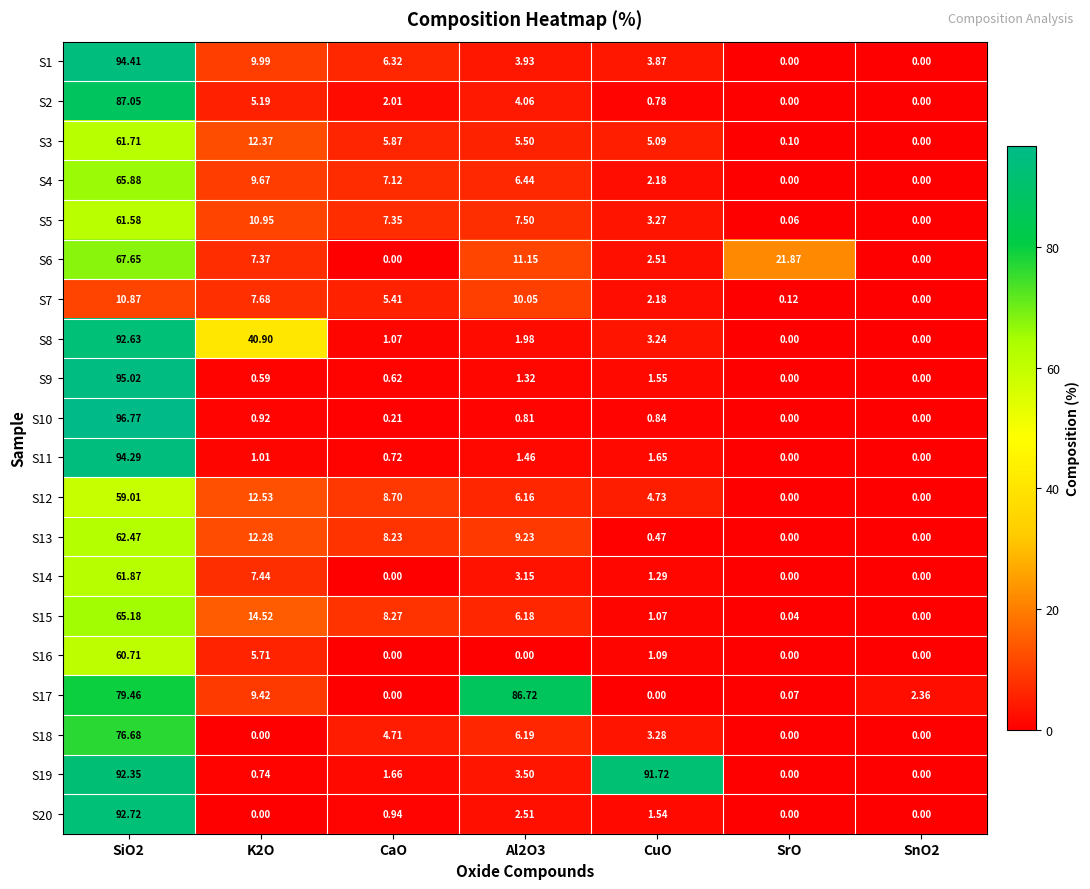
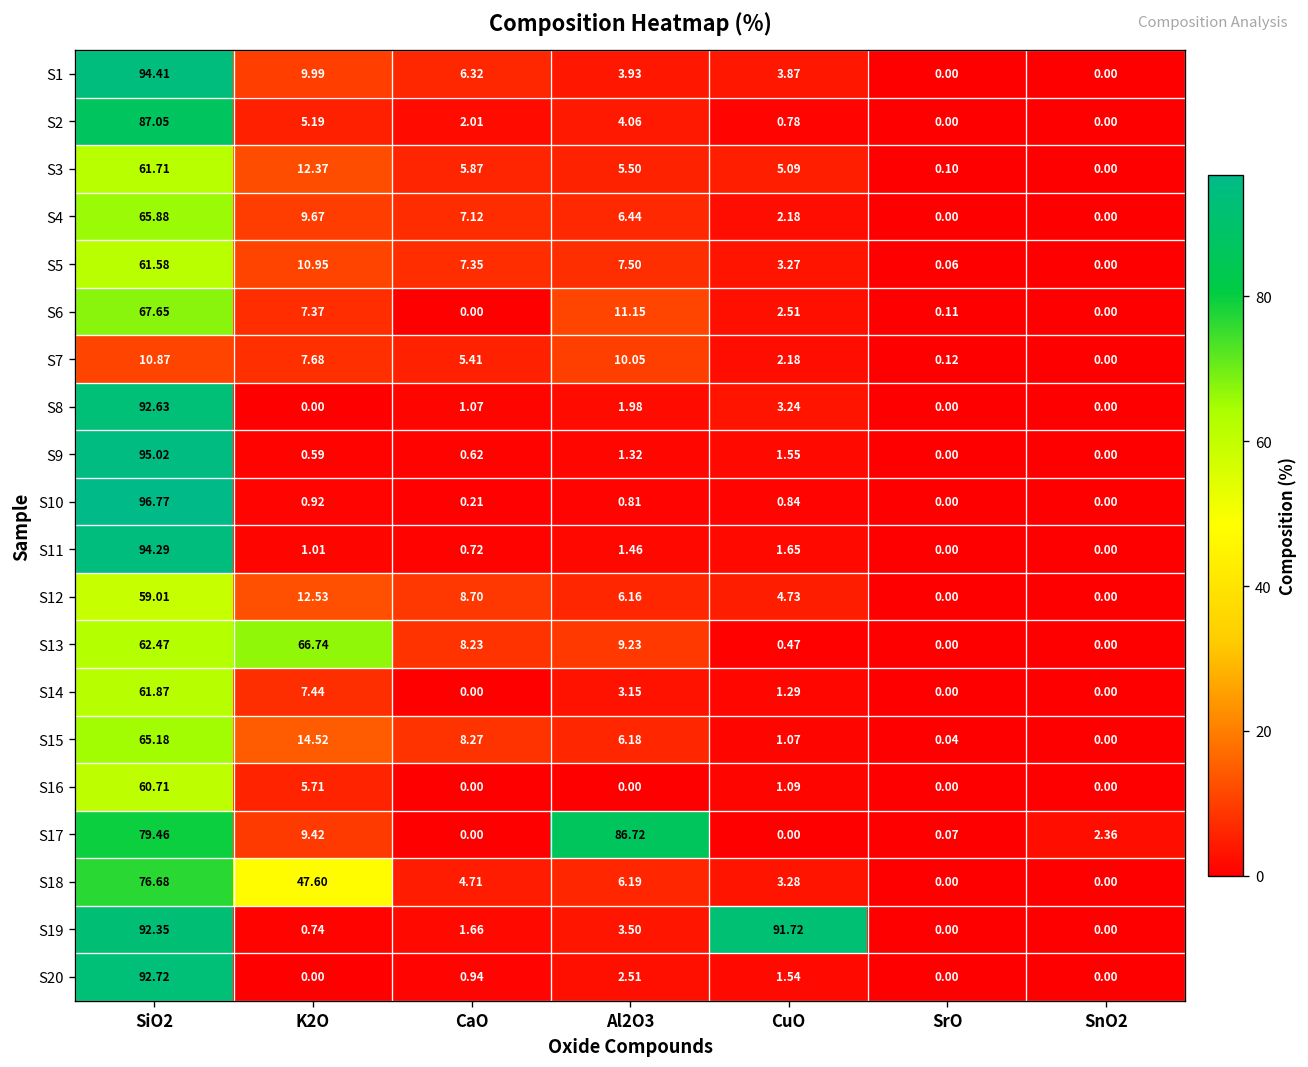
S6, SrO: 21.87 -> 0.11
S8, K2O: 40.90 -> 0.00
S13, K2O: 12.28 -> 66.74
S18, K2O: 0.00 -> 47.60
